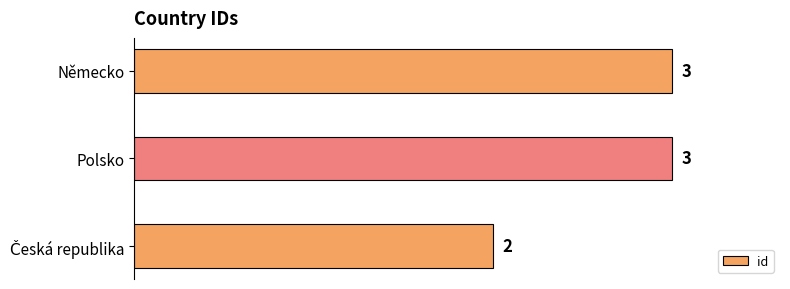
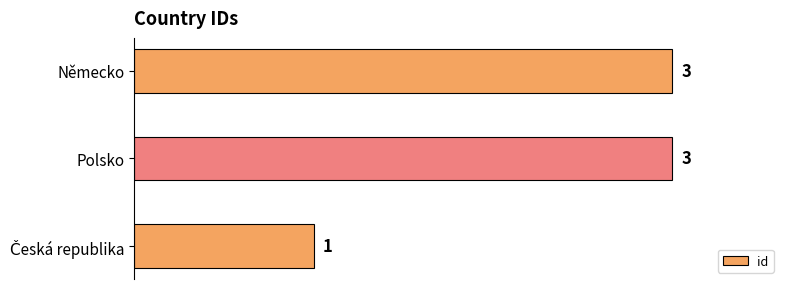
Česká republika: 2 -> 1
